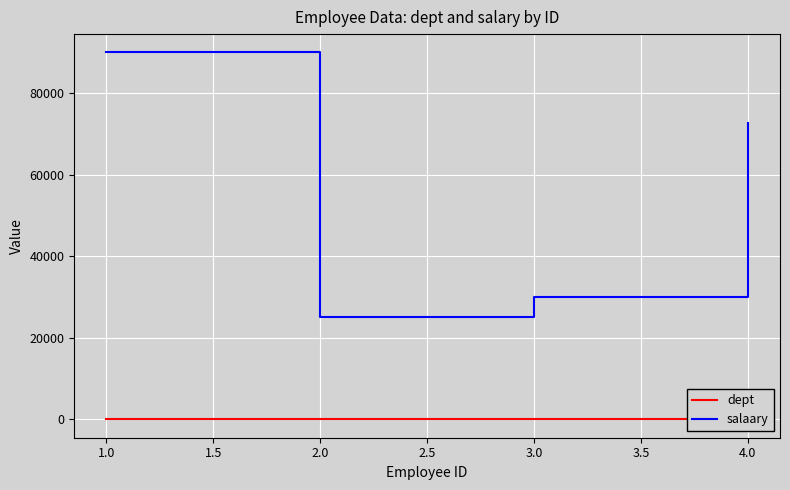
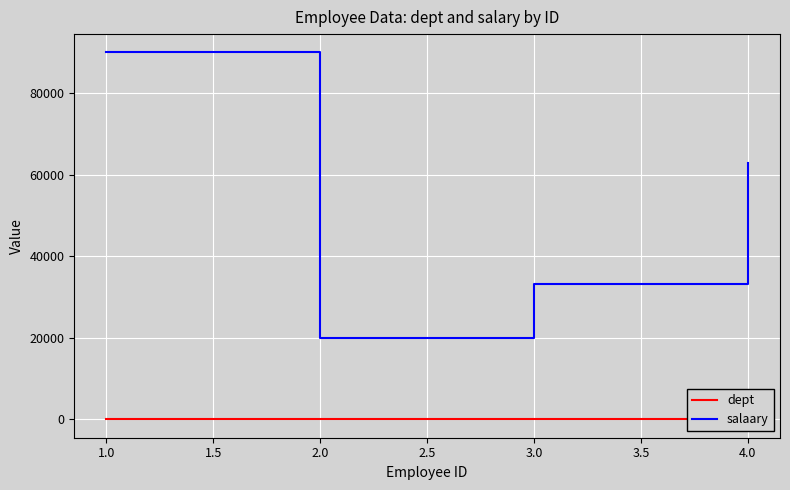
salaary, 2.0: 25000 -> 20000
salaary, 3.0: 30000 -> 33000
salaary, 4.0: 73000 -> 63000
